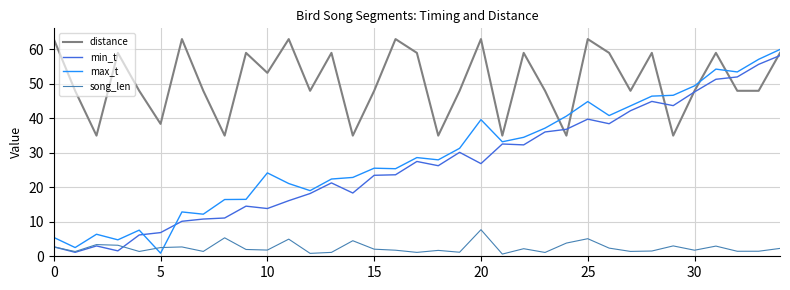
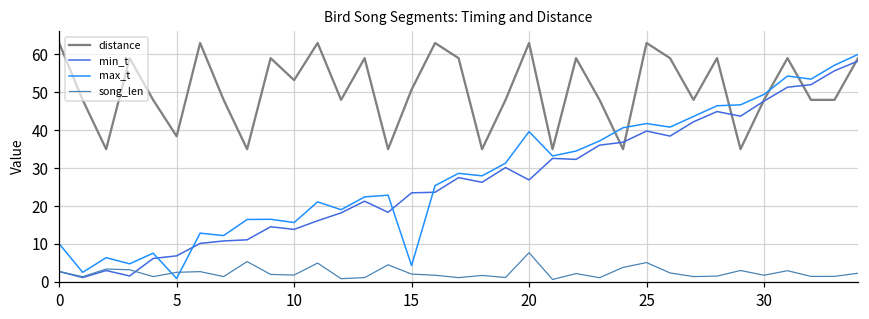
max_t, 0: 5 -> 10
max_t, 10: 24 -> 16
distance, 15: 48 -> 51
max_t, 15: 26 -> 4
max_t, 25: 45 -> 42
